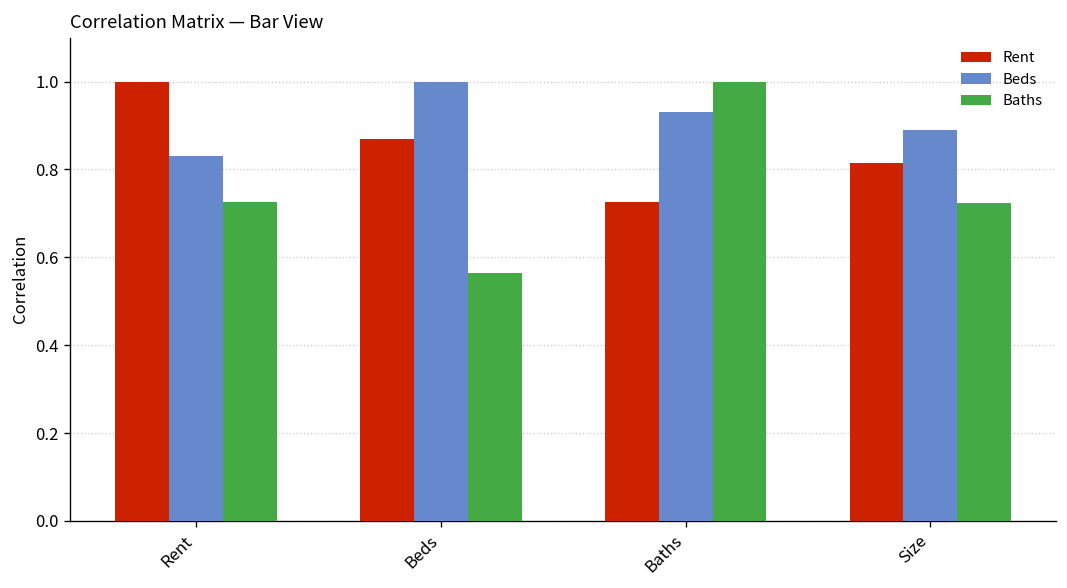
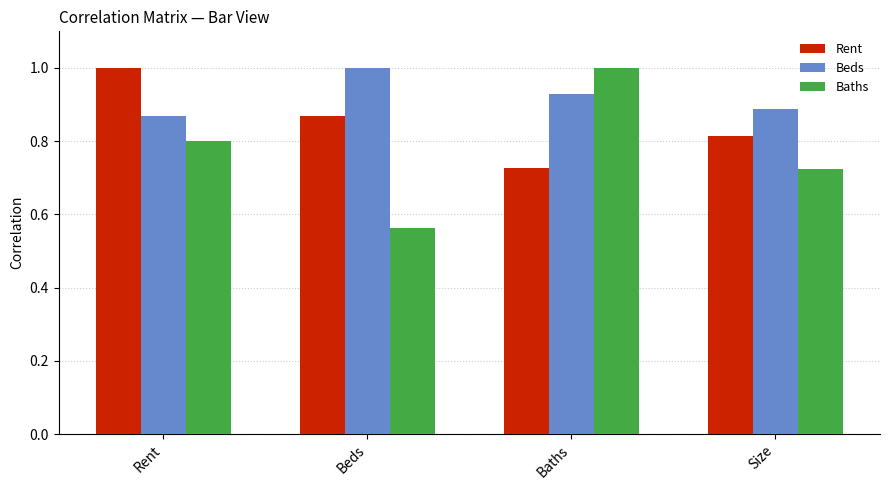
Beds, Rent: 0.83 -> 0.87
Baths, Rent: 0.73 -> 0.80
